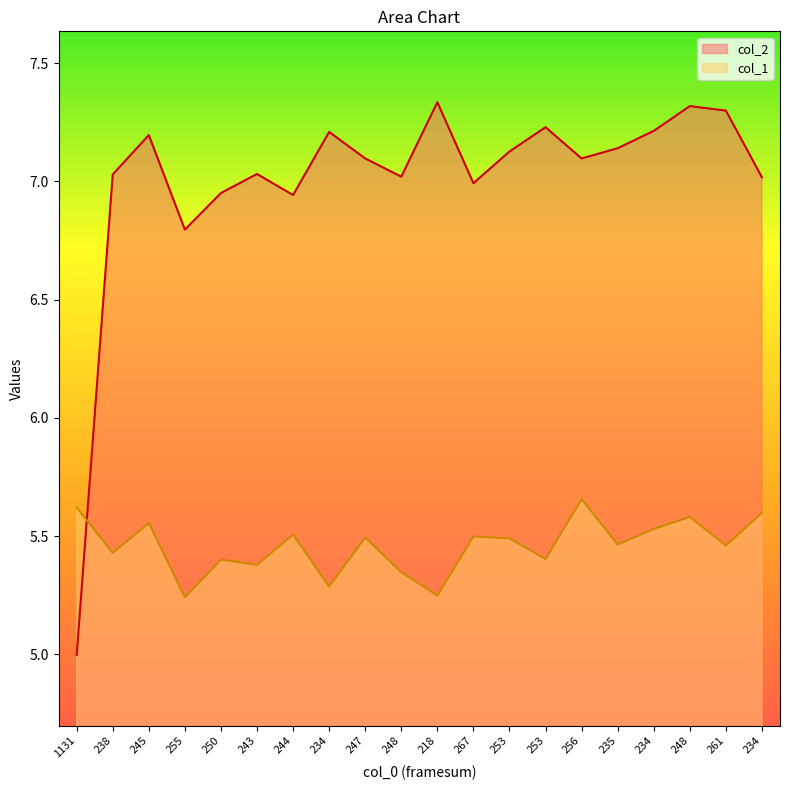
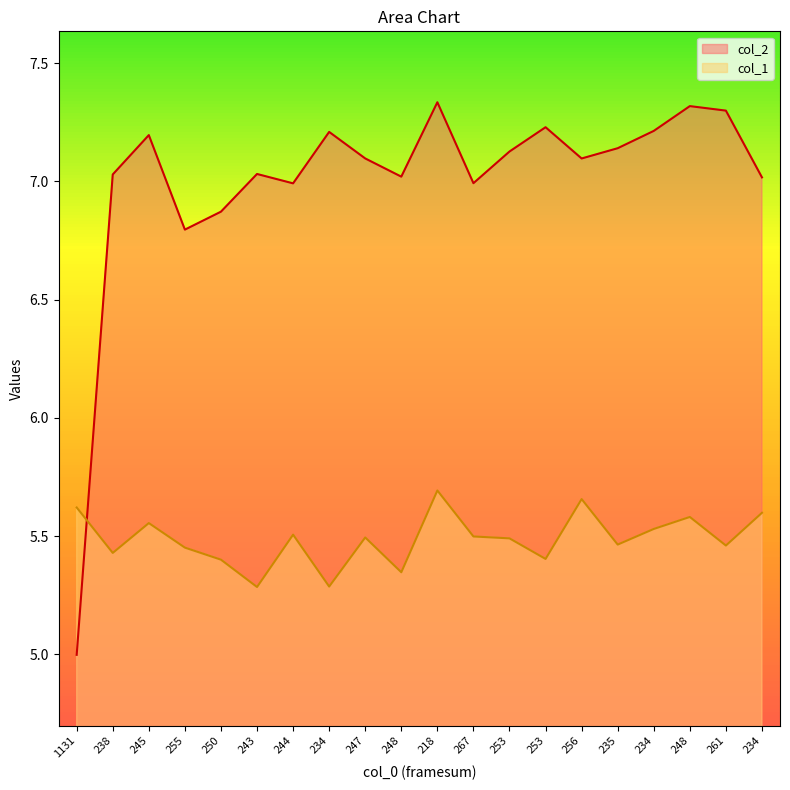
col_1, 255: 5.24 -> 5.45
col_2, 250: 6.95 -> 6.87
col_1, 243: 5.38 -> 5.28
col_2, 244: 6.94 -> 6.99
col_1, 218: 5.25 -> 5.69
